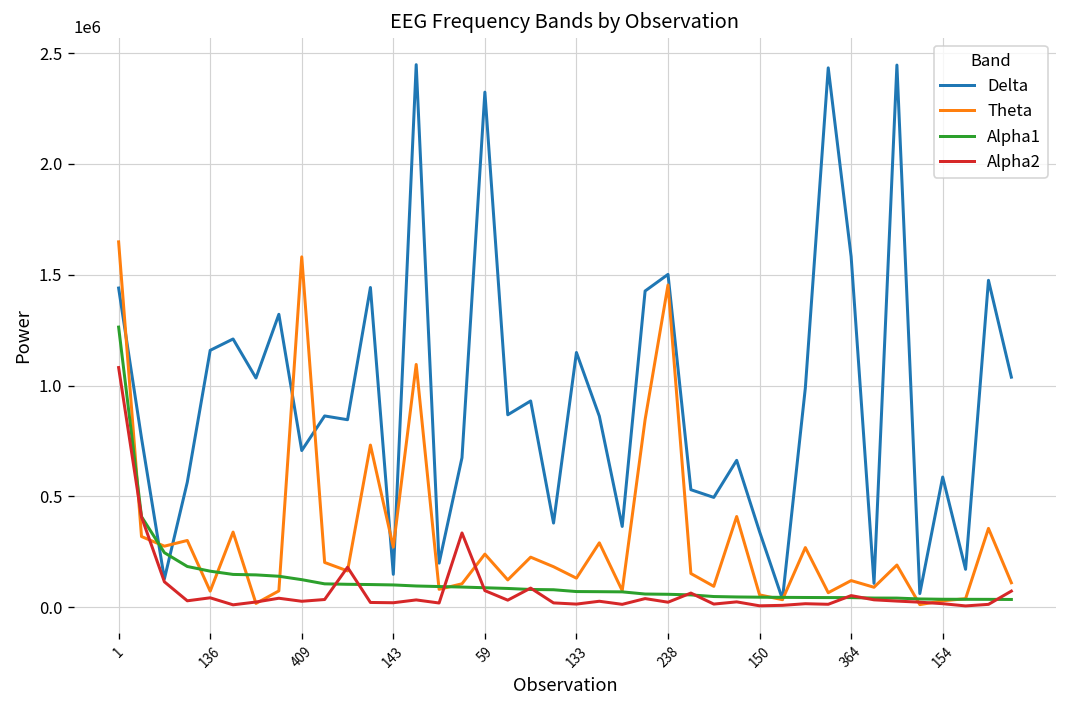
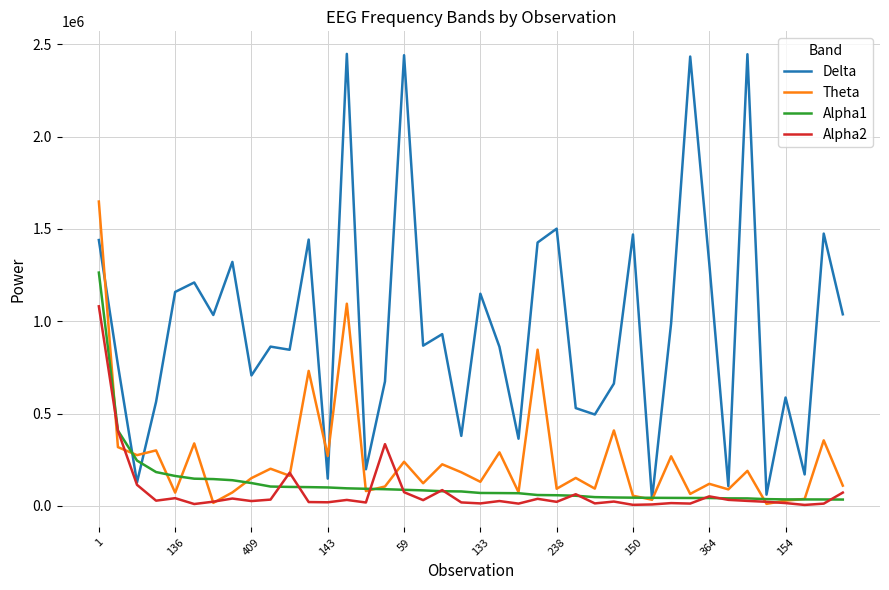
Theta, 409: 1580000 -> 150000
Delta, 59: 2320000 -> 2440000
Theta, 238: 1450000 -> 90000
Delta, 150: 340000 -> 1470000
Delta, 364: 1580000 -> 1310000
